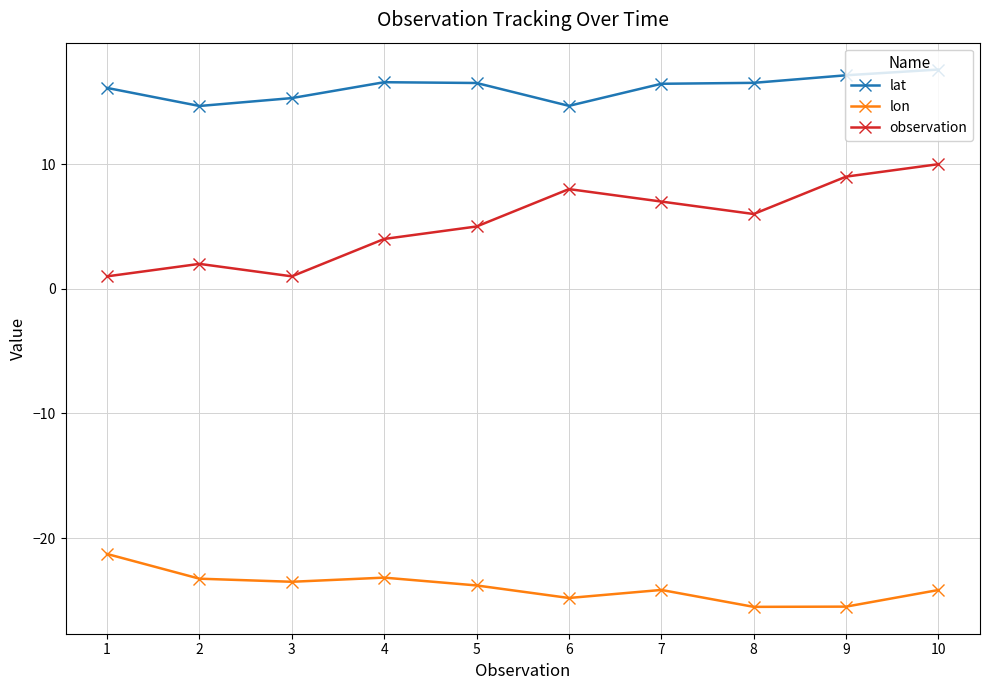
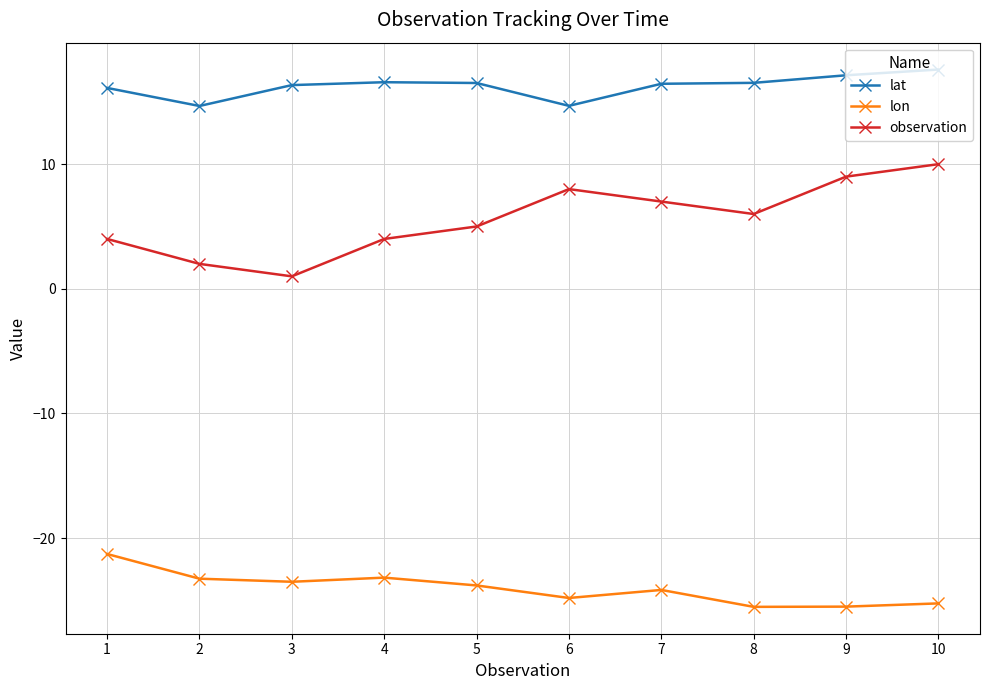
observation, 1: 1 -> 4
lat, 3: 15.3 -> 16.3
lon, 10: -24.2 -> -25.2
